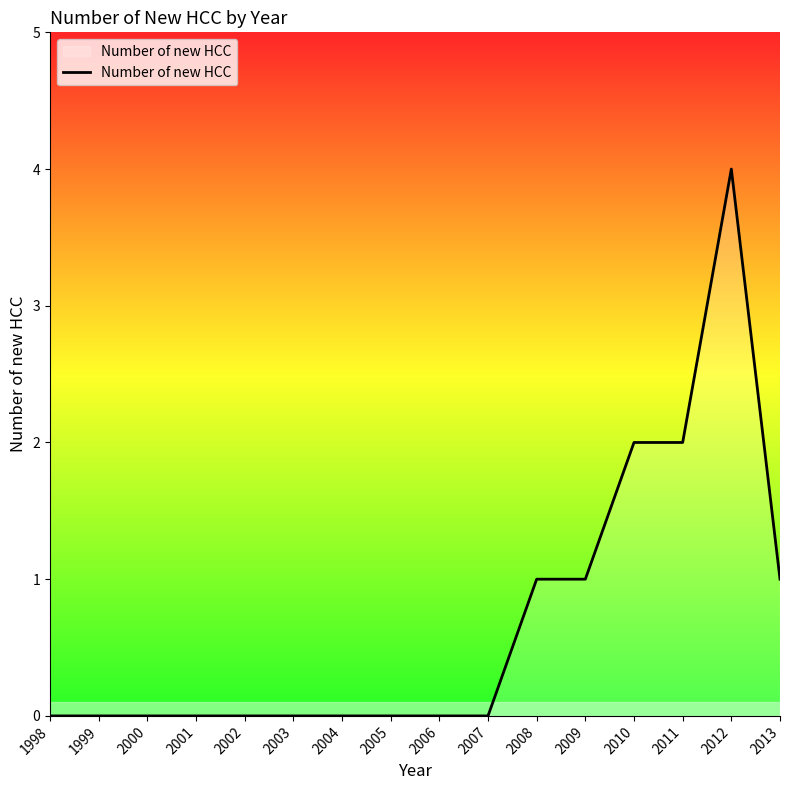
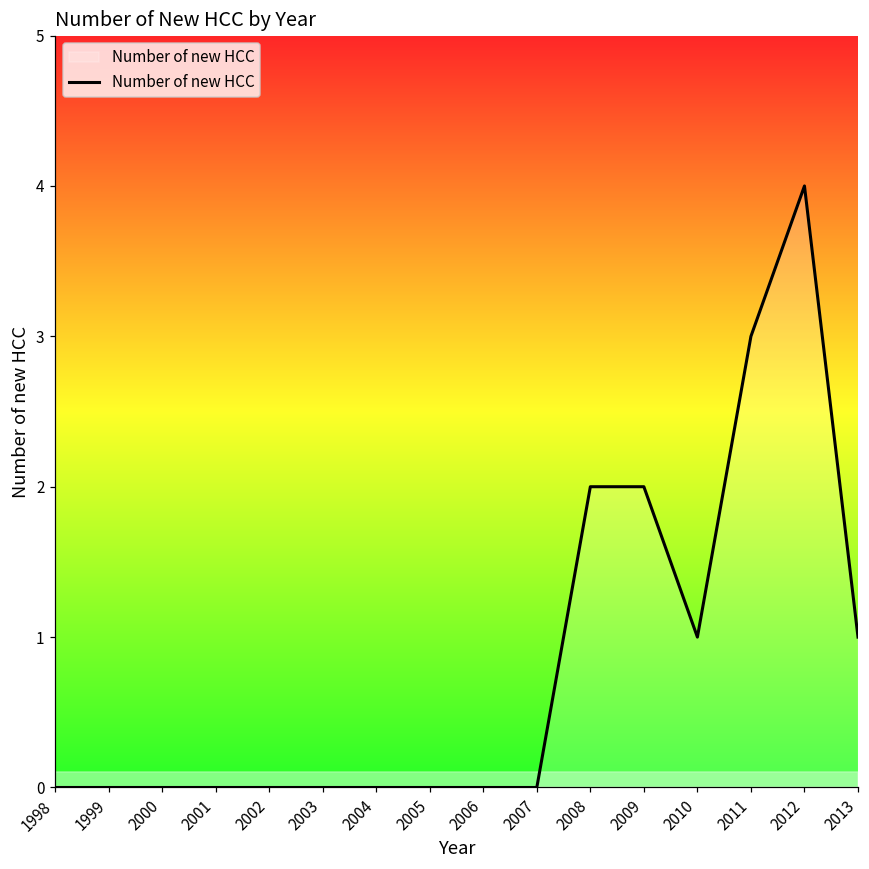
2008: 1 -> 2
2009: 1 -> 2
2010: 2 -> 1
2011: 2 -> 3
